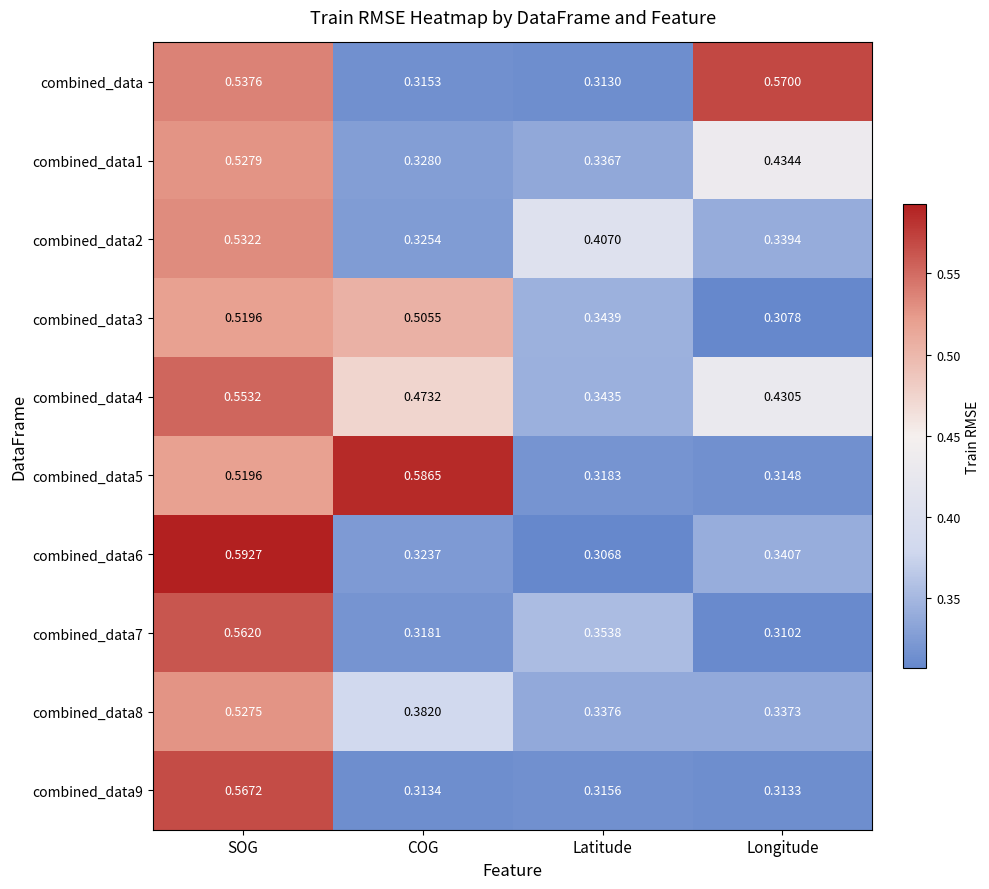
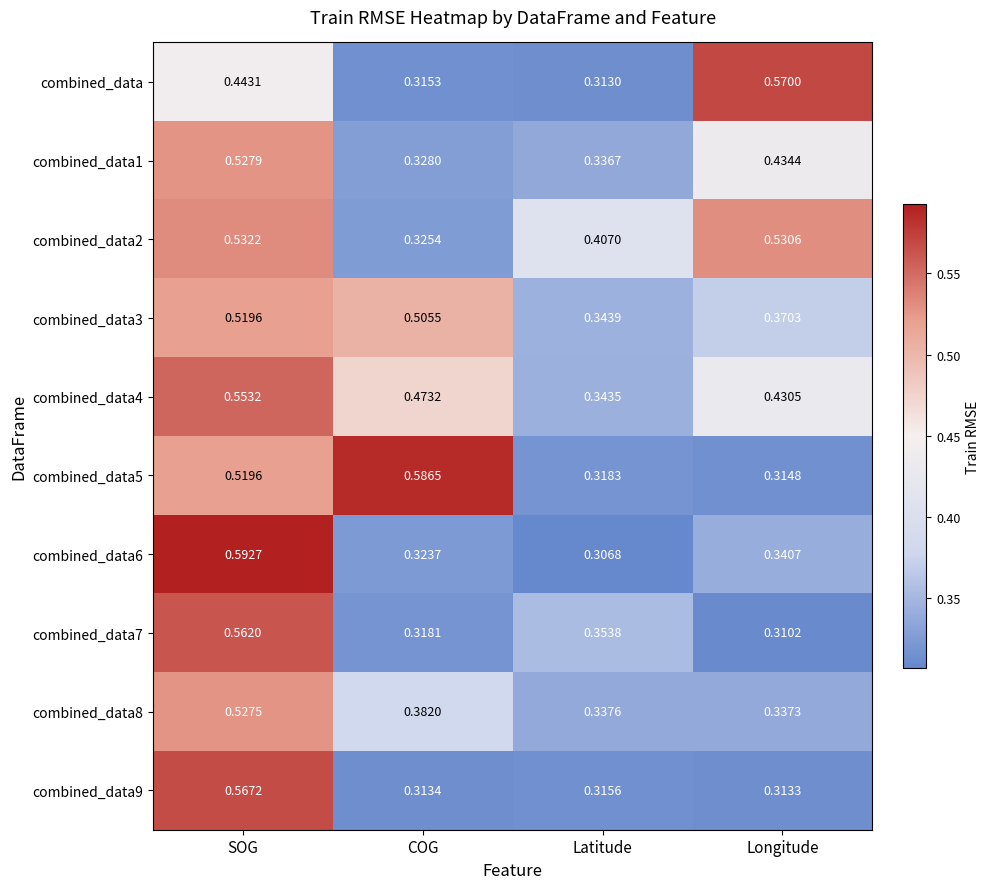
combined_data, SOG: 0.5376 -> 0.4431
combined_data2, Longitude: 0.3394 -> 0.5306
combined_data3, Longitude: 0.3078 -> 0.3703
